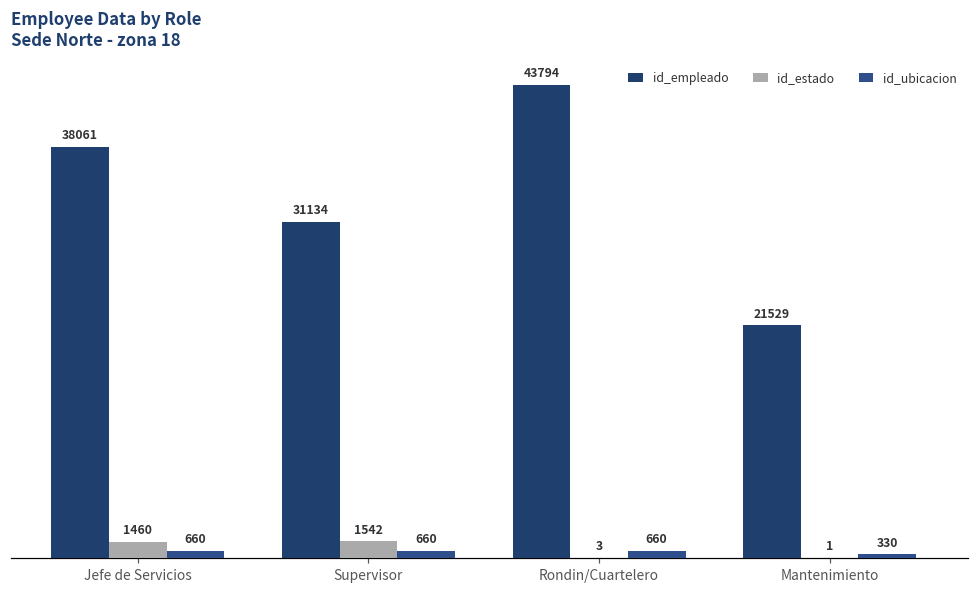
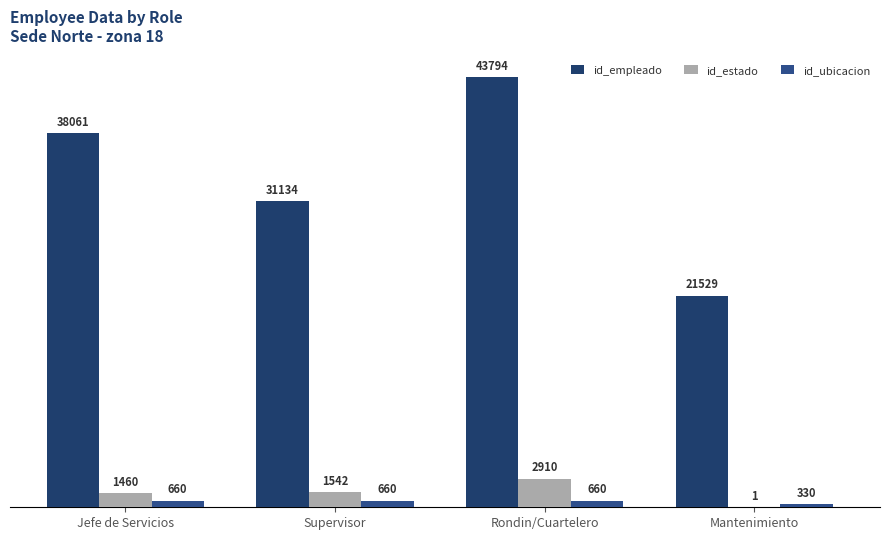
id_estado, Rondin/Cuartelero: 3 -> 2910
